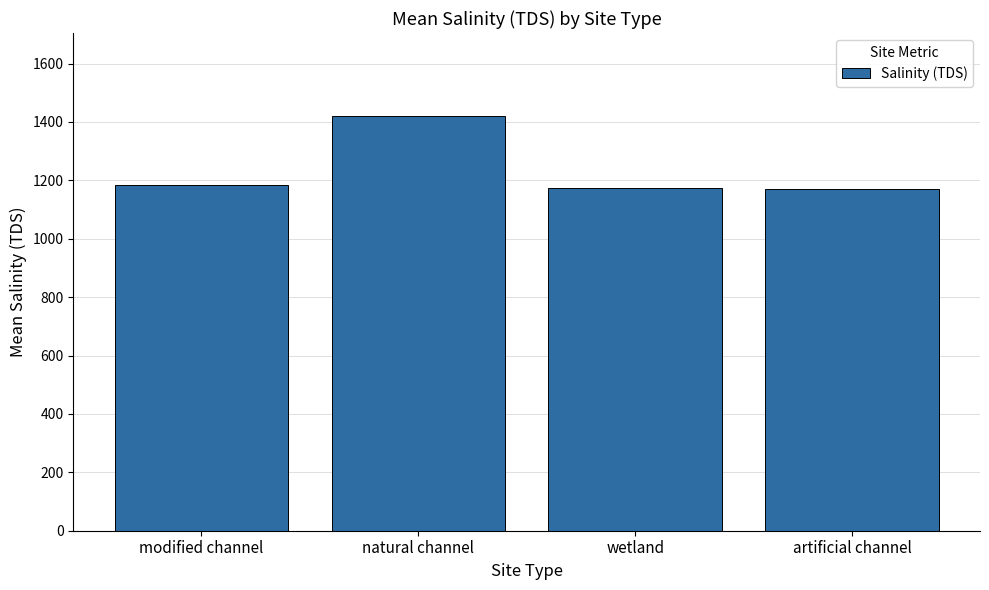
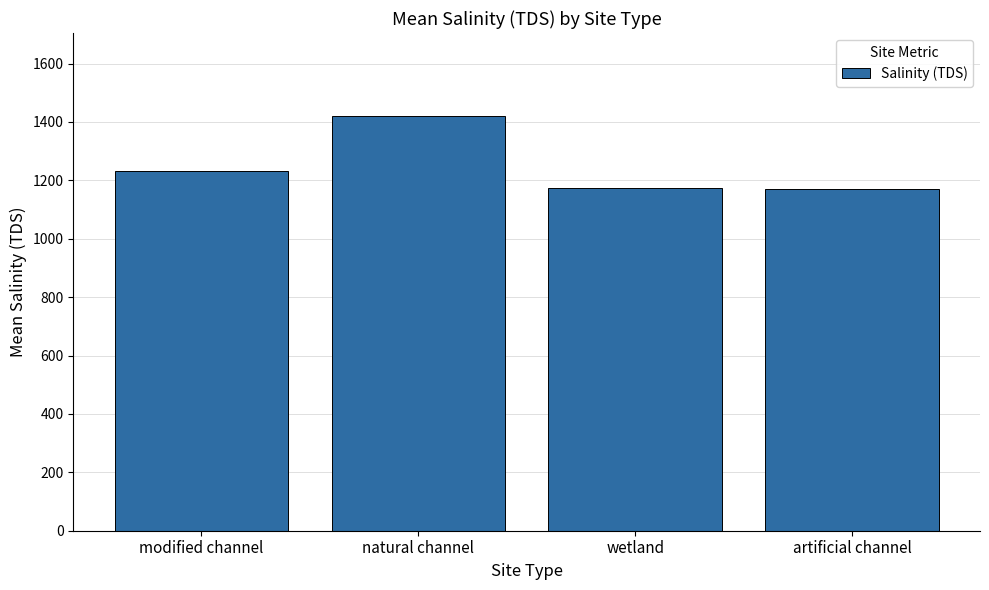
modified channel: 1190 -> 1230
